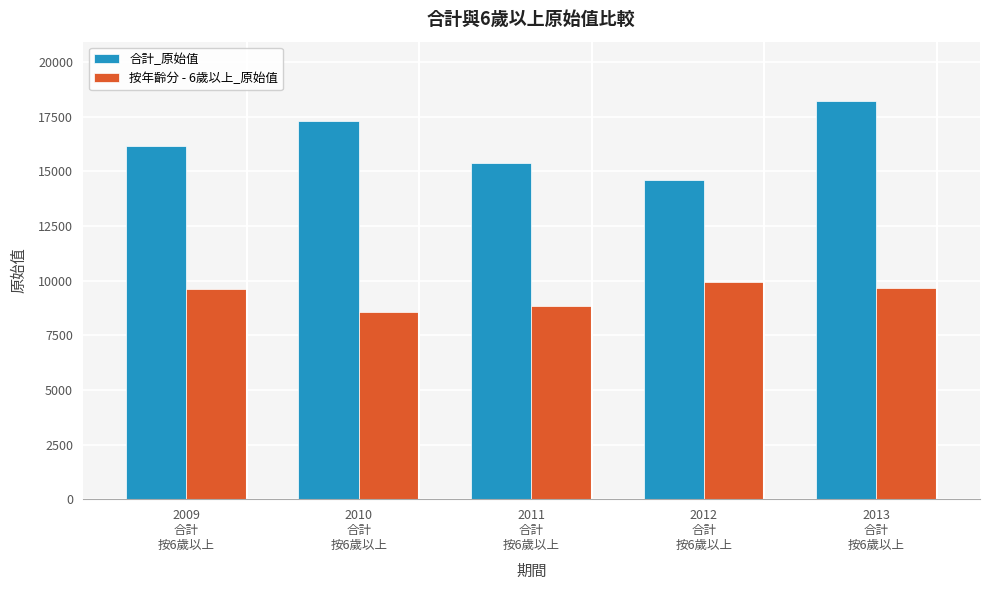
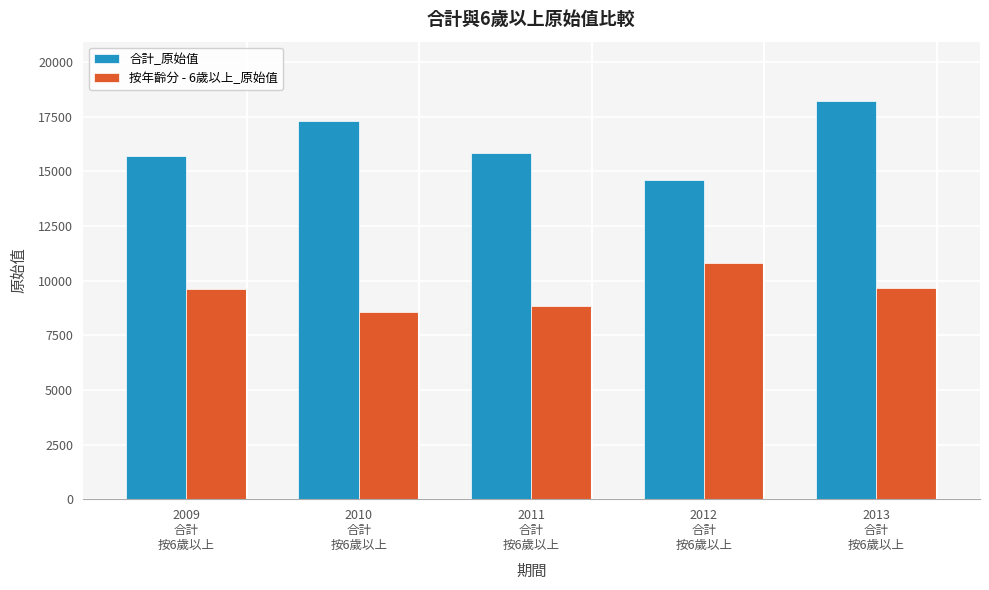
合計_原始值, 2009 合計 按6歲以上: 16200 -> 15700
合計_原始值, 2011 合計 按6歲以上: 15400 -> 15800
按年齡分 - 6歲以上_原始值, 2012 合計 按6歲以上: 9900 -> 10800
